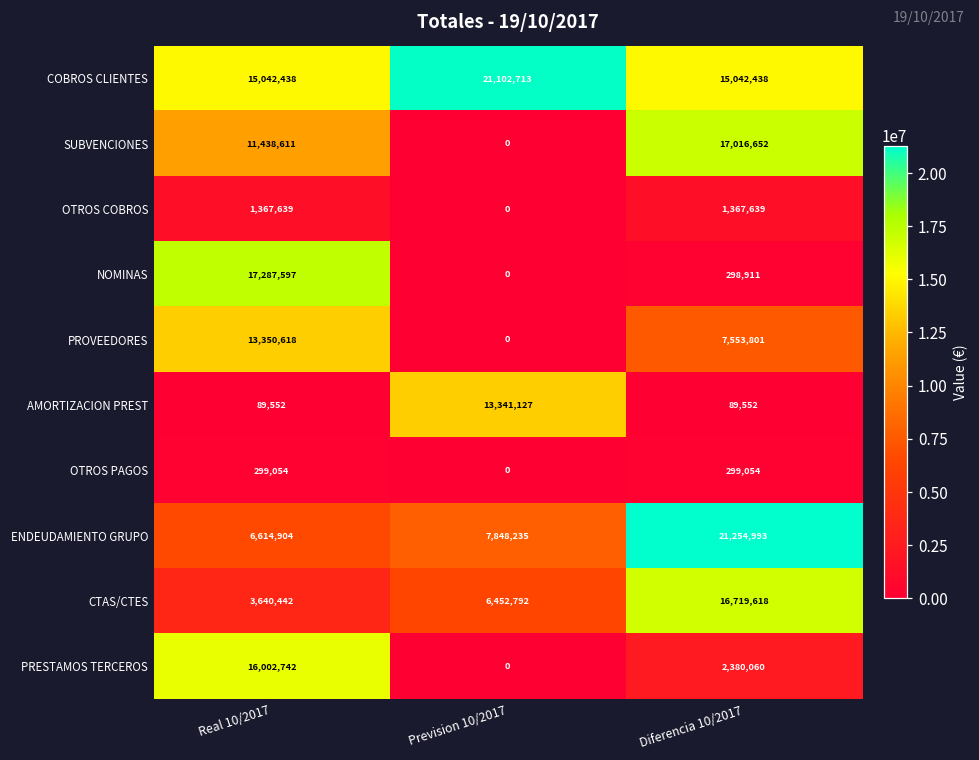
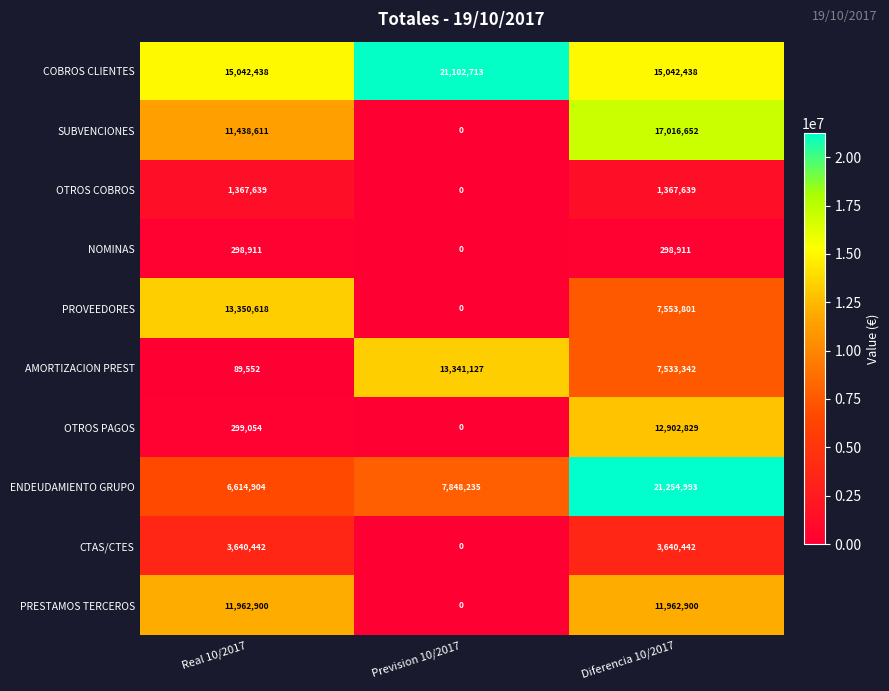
NOMINAS, Real 10/2017: 17,287,597 -> 298,911
AMORTIZACION PREST, Diferencia 10/2017: 89,552 -> 7,533,342
OTROS PAGOS, Diferencia 10/2017: 299,054 -> 12,902,829
CTAS/CTES, Prevision 10/2017: 6,452,792 -> 0
CTAS/CTES, Diferencia 10/2017: 16,719,618 -> 3,640,442
PRESTAMOS TERCEROS, Real 10/2017: 16,002,742 -> 11,962,900
PRESTAMOS TERCEROS, Diferencia 10/2017: 2,380,060 -> 11,962,900
